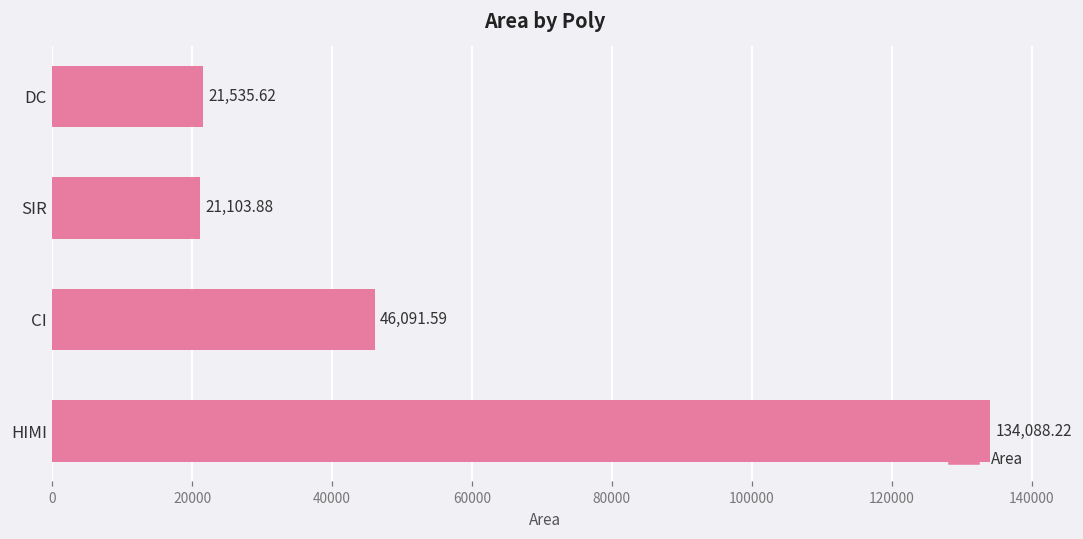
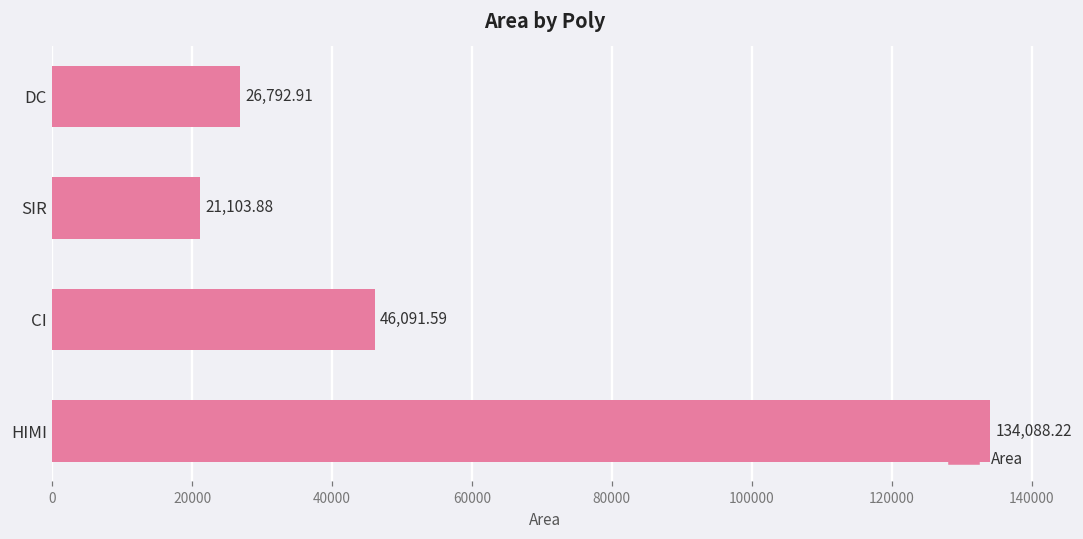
DC: 21,535.62 -> 26,792.91
